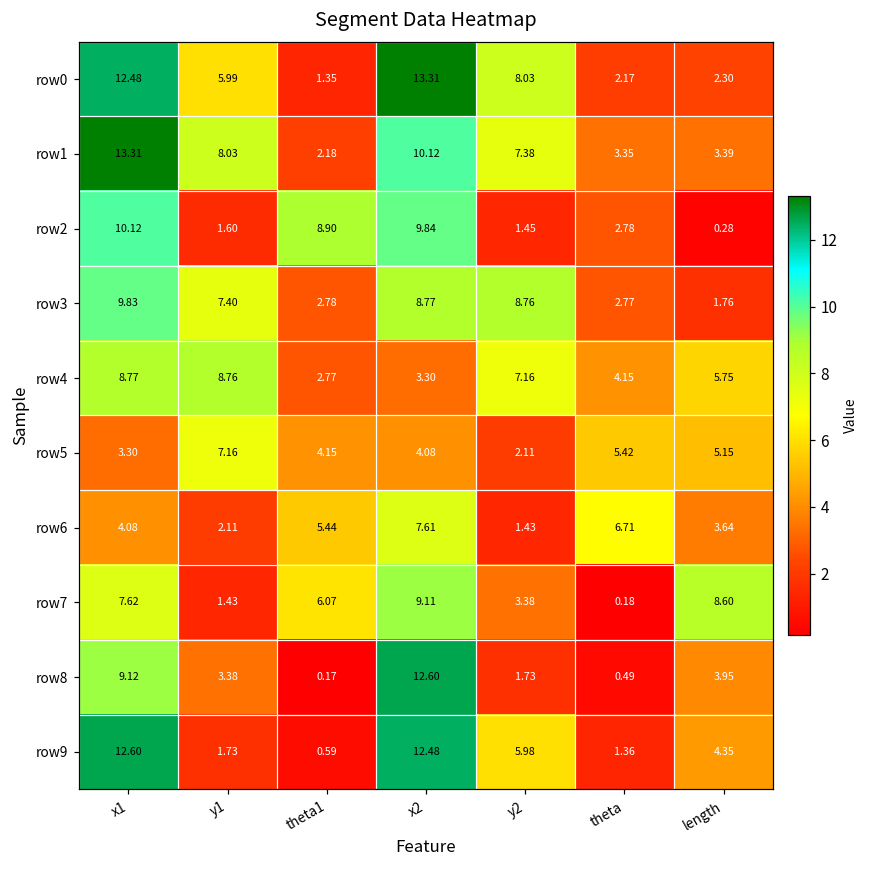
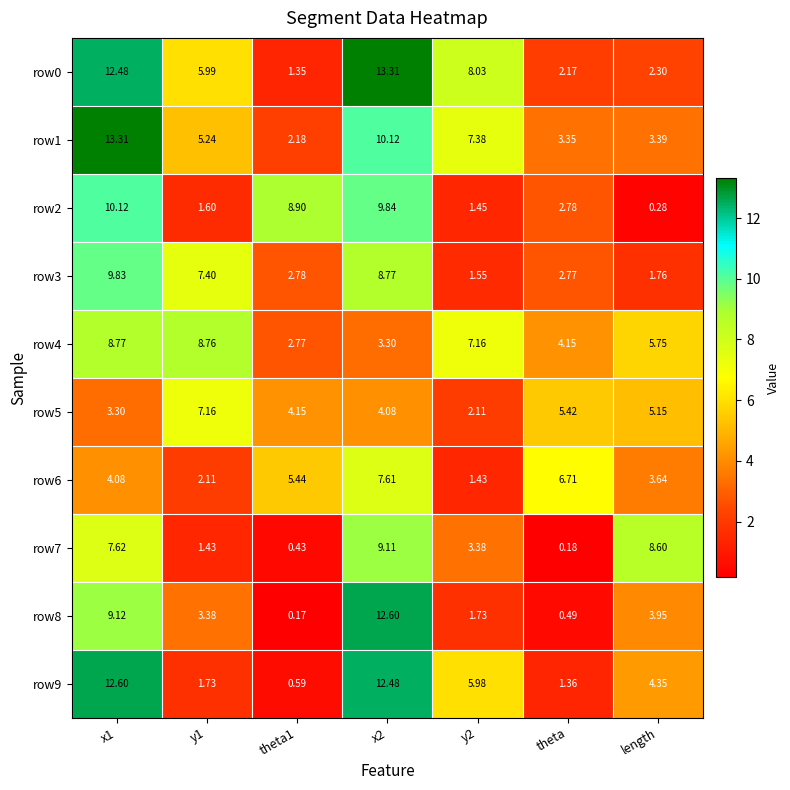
row1, y1: 8.03 -> 5.24
row3, y2: 8.76 -> 1.55
row7, theta1: 6.07 -> 0.43
